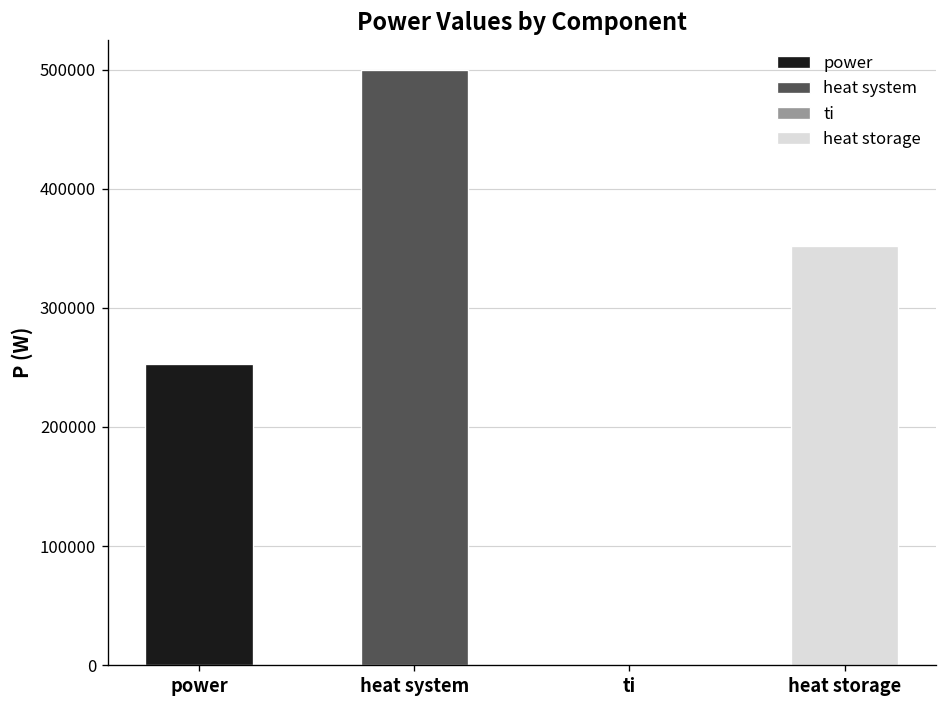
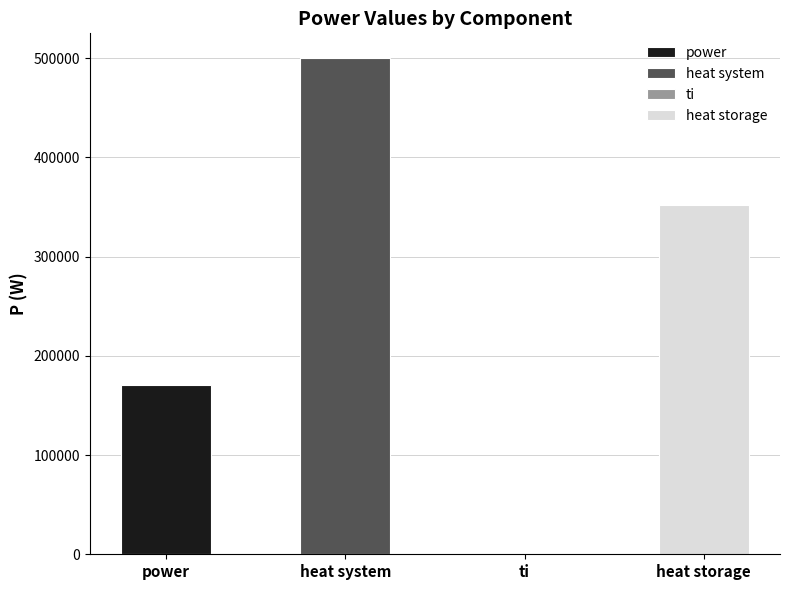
power: 250000 -> 170000
